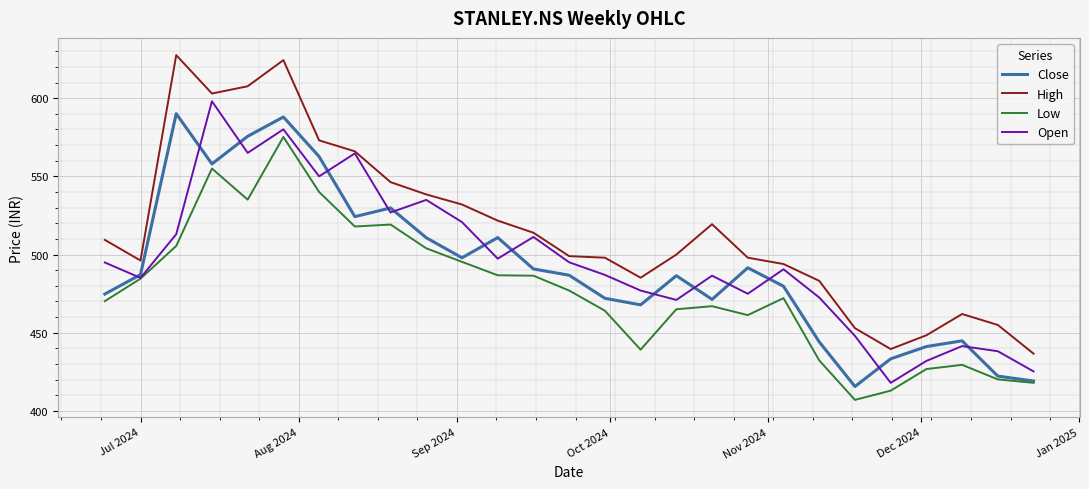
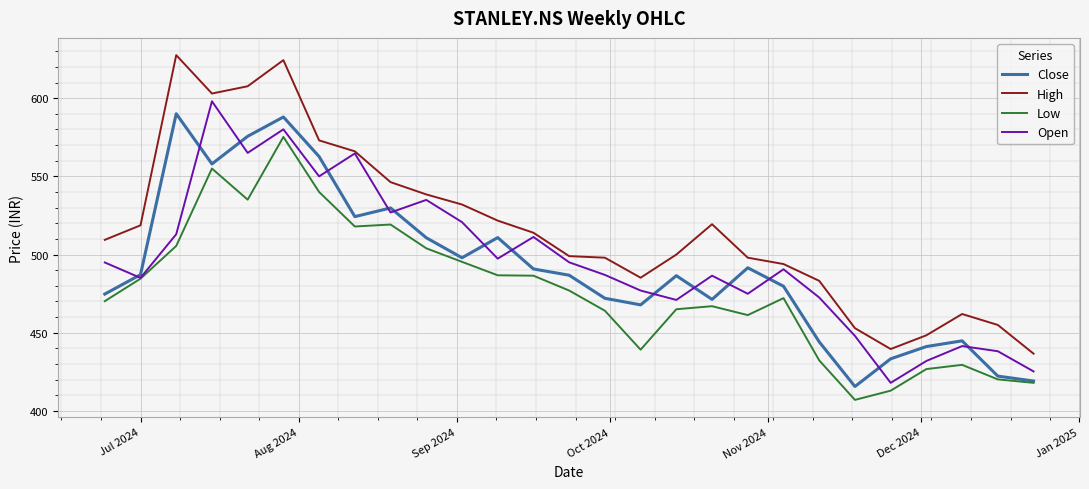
High, Jul 2024: 496 -> 519
